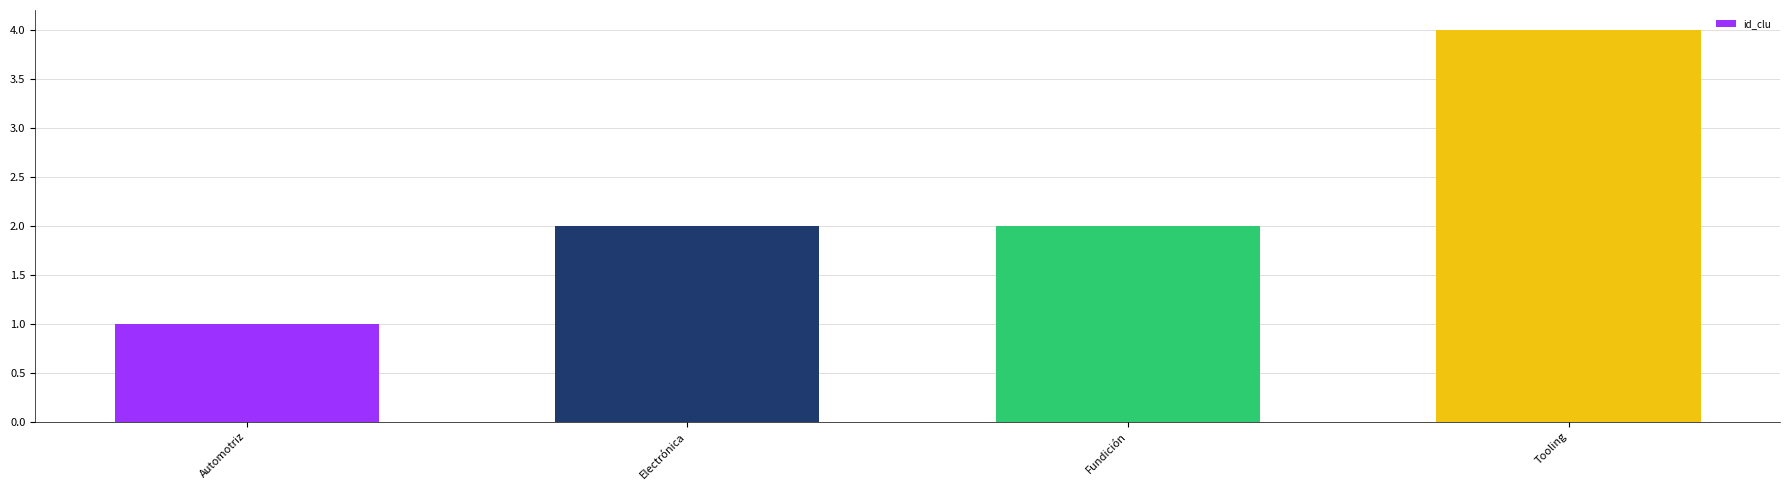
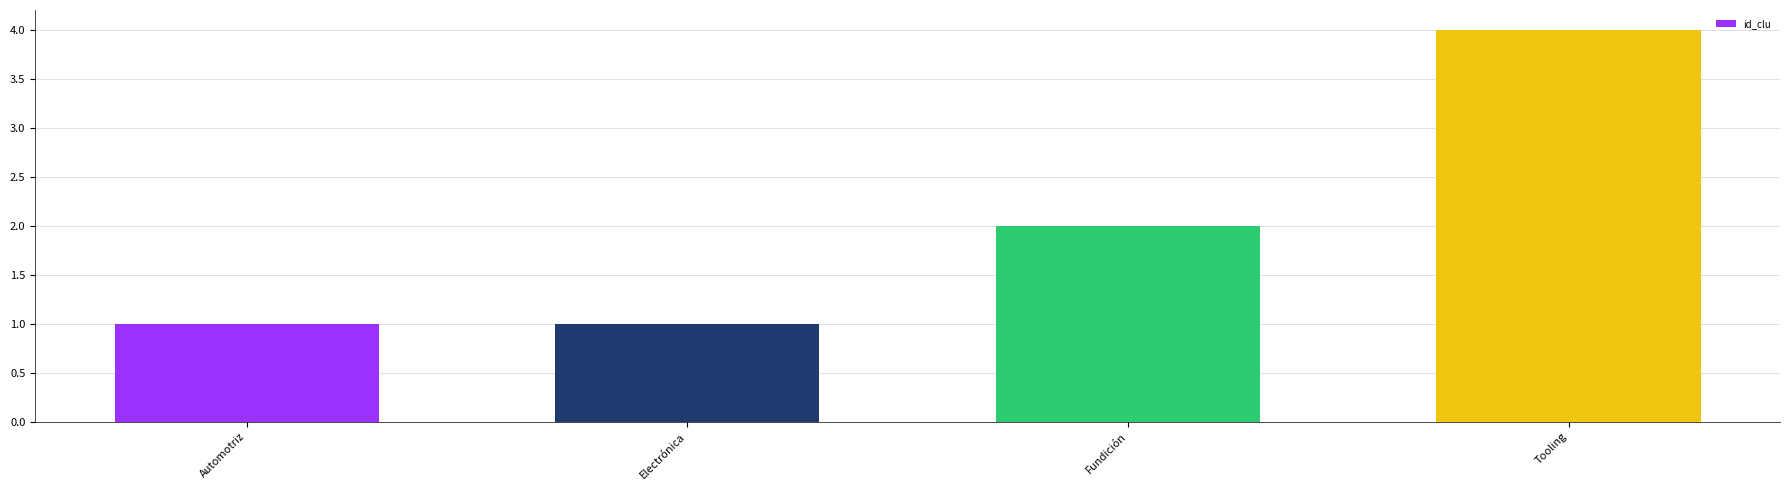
Electrónica: 2 -> 1
